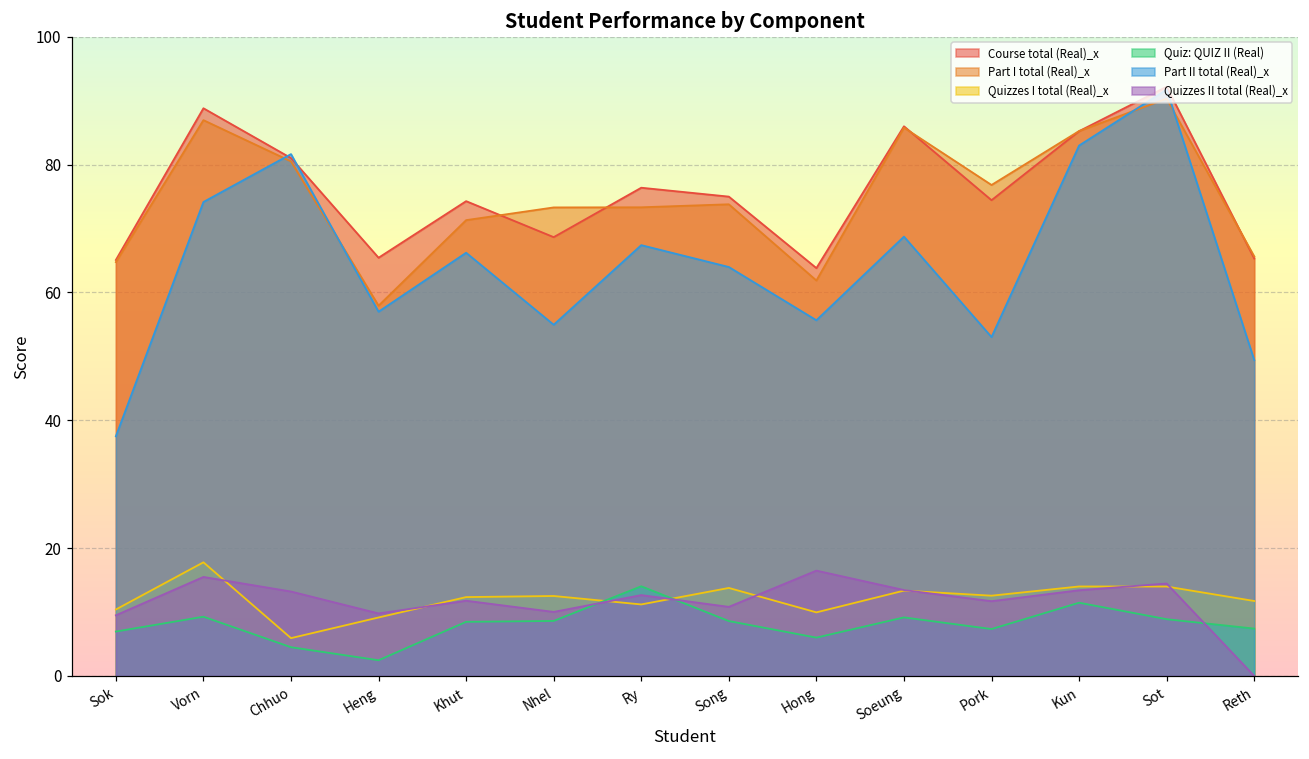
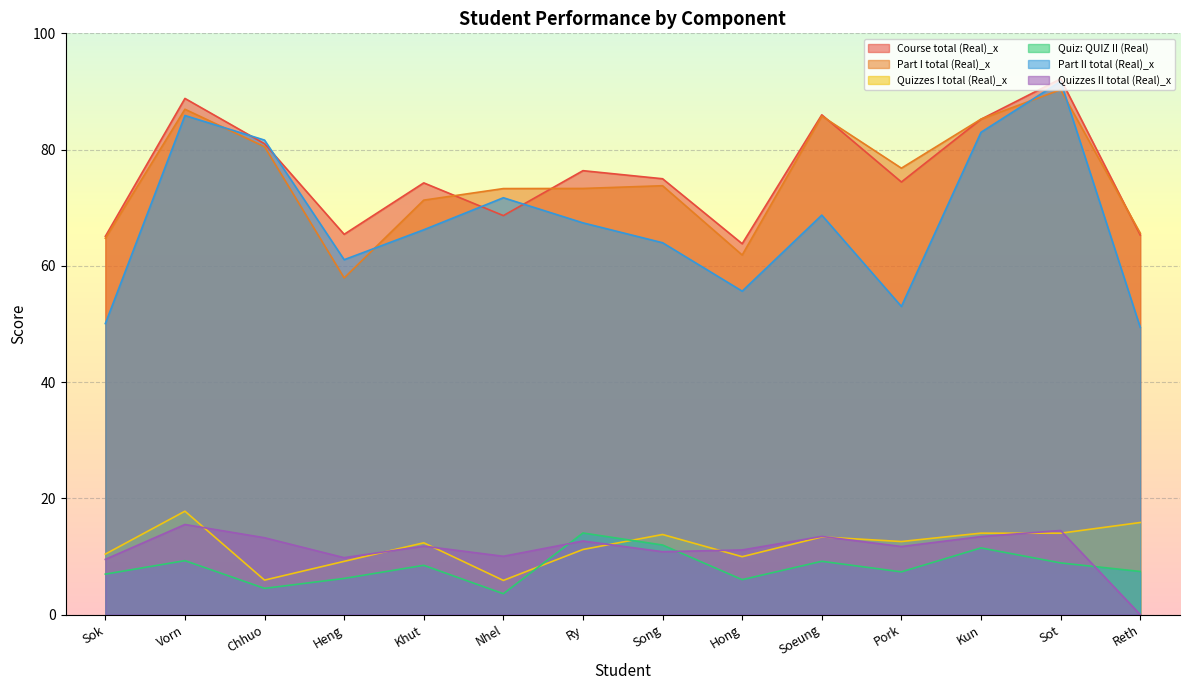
Part II total (Real)_x, Sok: 37 -> 50
Part II total (Real)_x, Vorn: 74 -> 86
Quiz: QUIZ II (Real), Heng: 2 -> 6
Part II total (Real)_x, Heng: 57 -> 61
Quizzes I total (Real)_x, Nhel: 13 -> 6
Quiz: QUIZ II (Real), Nhel: 9 -> 4
Part II total (Real)_x, Nhel: 55 -> 72
Quiz: QUIZ II (Real), Song: 9 -> 12
Quizzes II total (Real)_x, Hong: 16 -> 11
Quizzes I total (Real)_x, Reth: 12 -> 16
